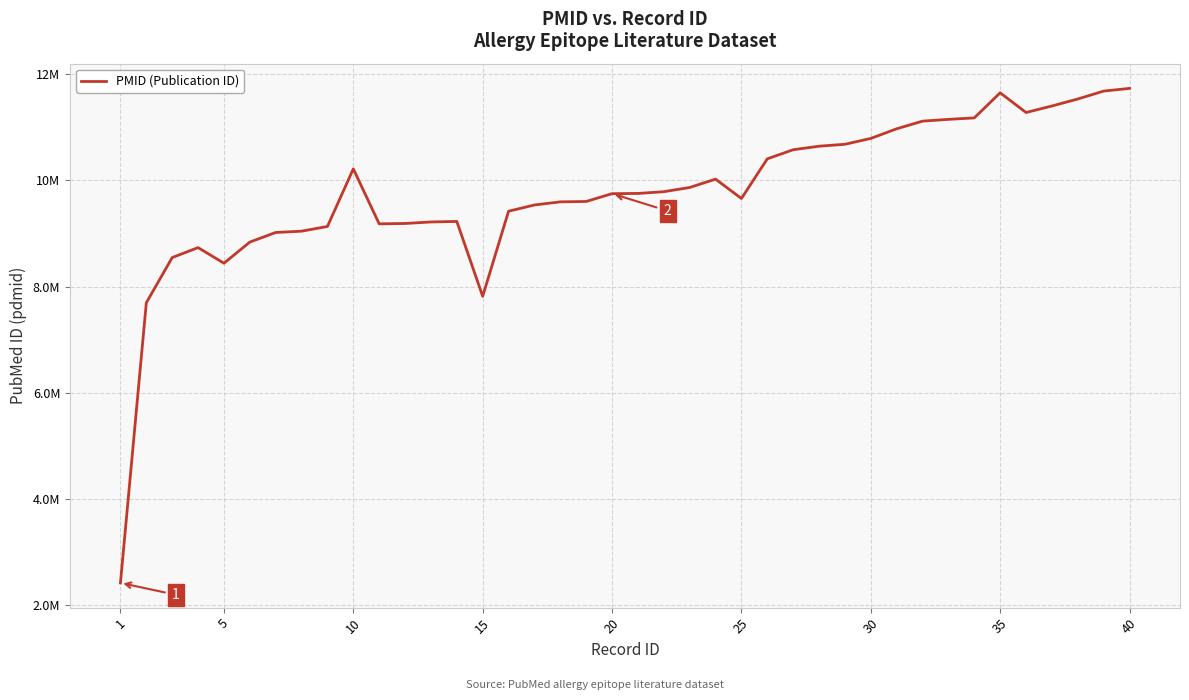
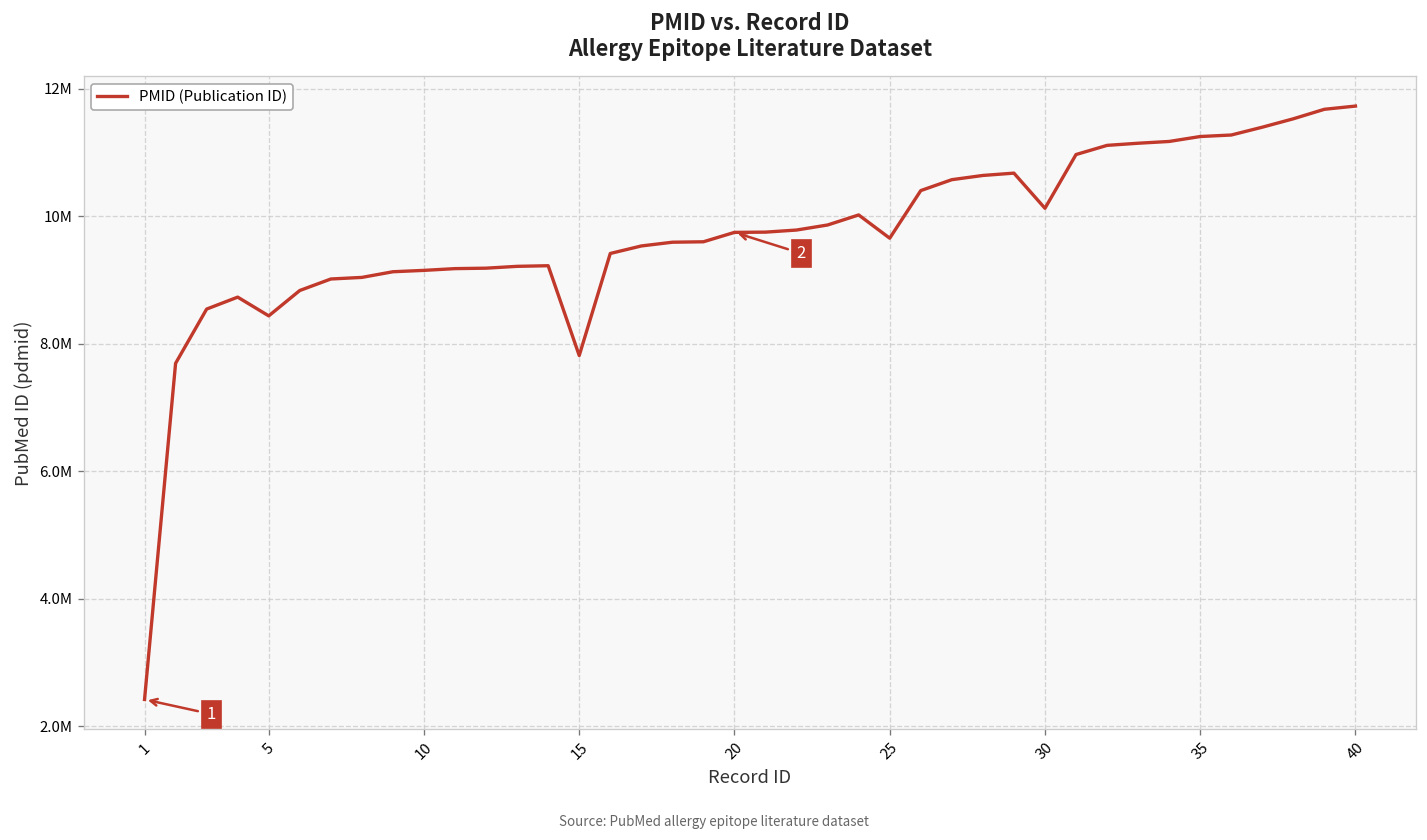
10: 10200000 -> 9200000
30: 10800000 -> 10100000
35: 11600000 -> 11300000
